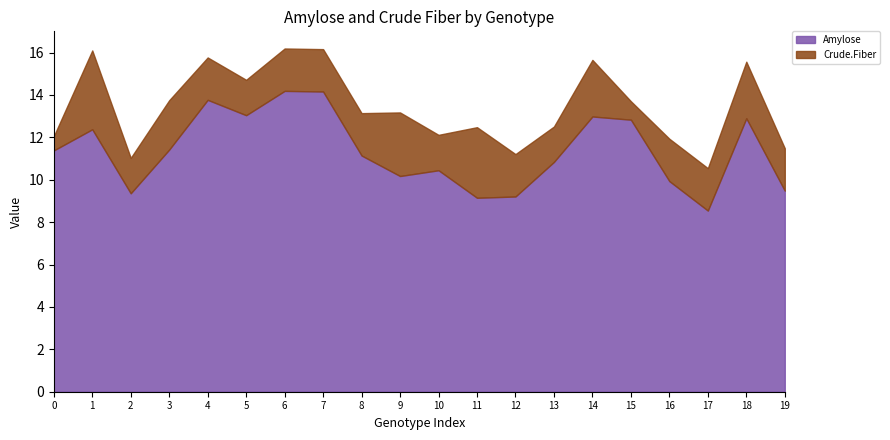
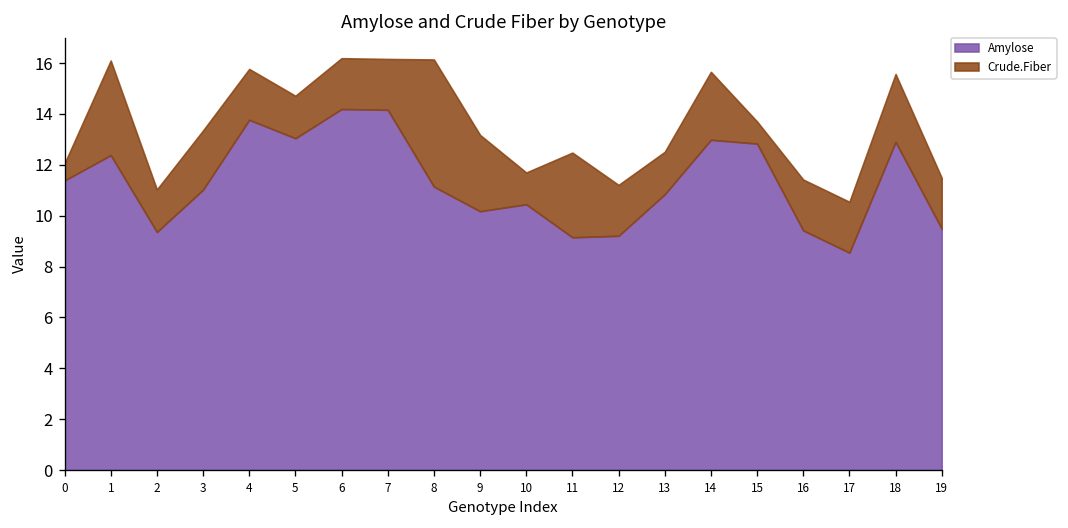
Amylose, 3: 11.4 -> 11.0
Crude.Fiber, 8: 2 -> 5
Crude.Fiber, 10: 1.7 -> 1.3
Amylose, 16: 9.9 -> 9.4
